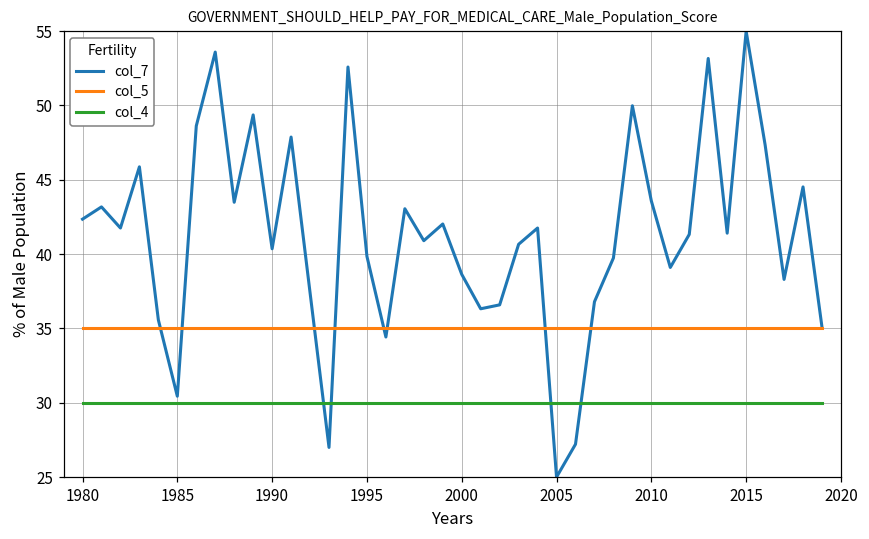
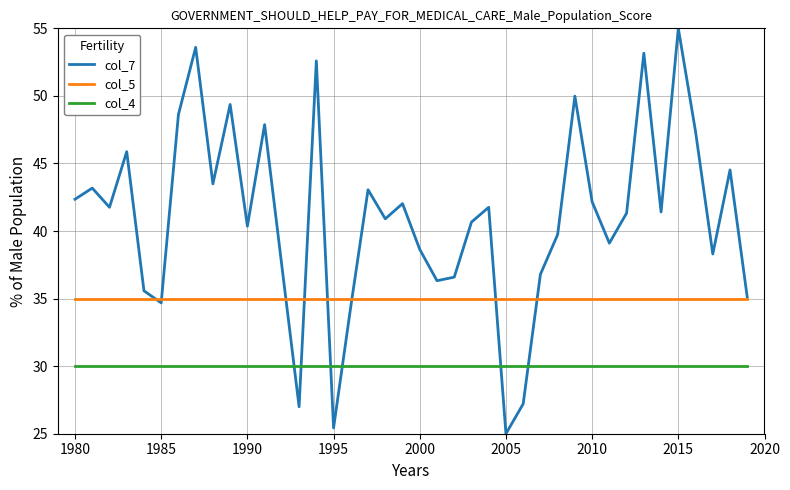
col_7, 1985: 30.4 -> 34.7
col_7, 1995: 39.9 -> 25.4
col_7, 2010: 43.6 -> 42.2
